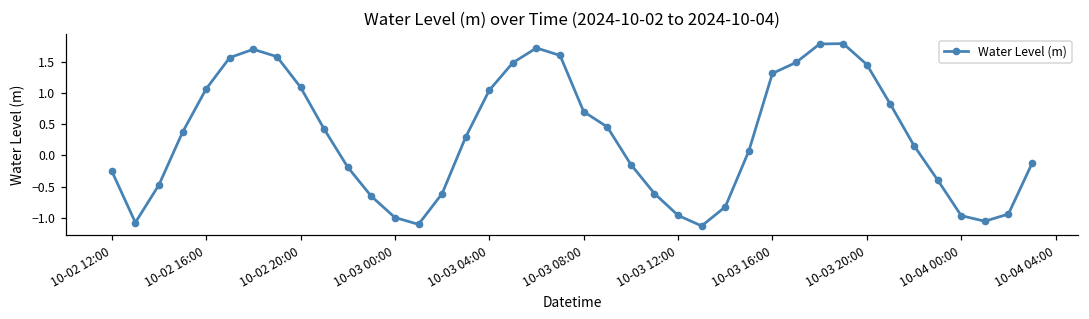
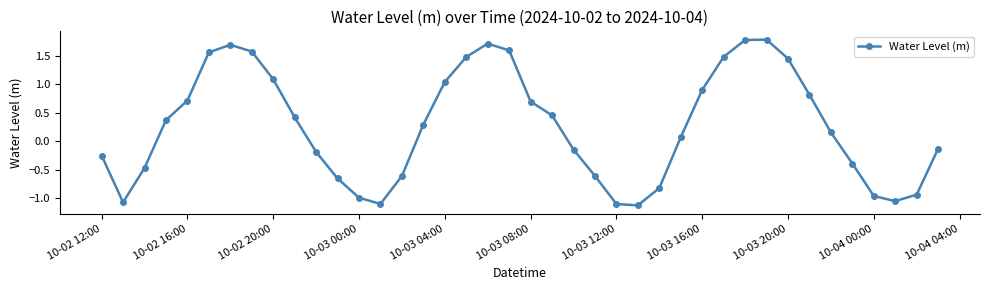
10-02 16:00: 1.1 -> 0.7
10-03 12:00: -1.0 -> -1.1
10-03 16:00: 1.3 -> 0.9
